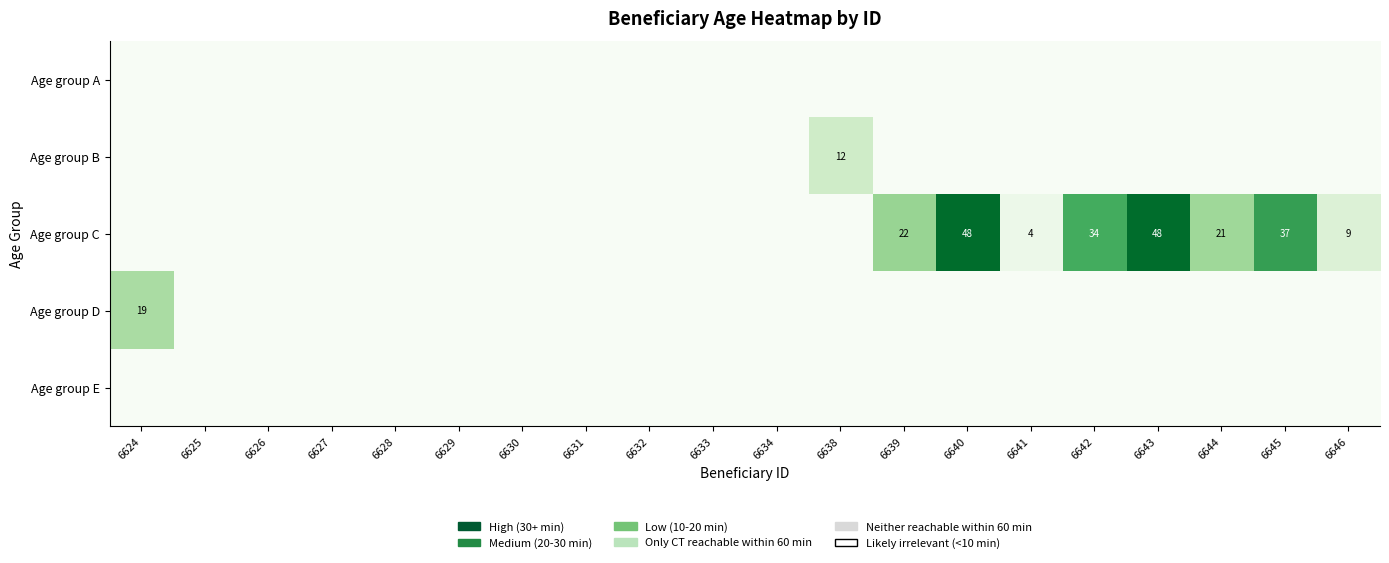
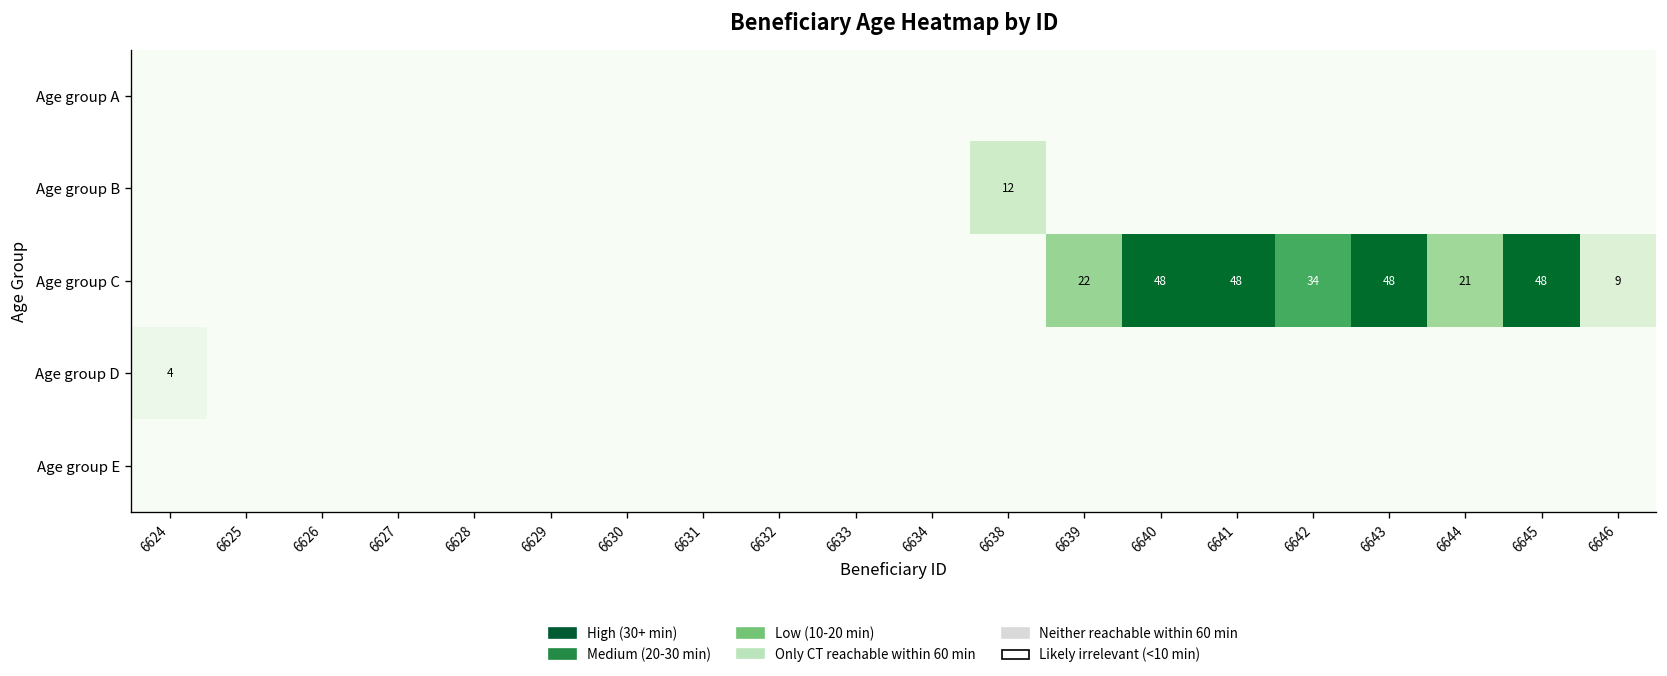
Age group C, 6641: 4 -> 48
Age group C, 6645: 37 -> 48
Age group D, 6624: 19 -> 4
